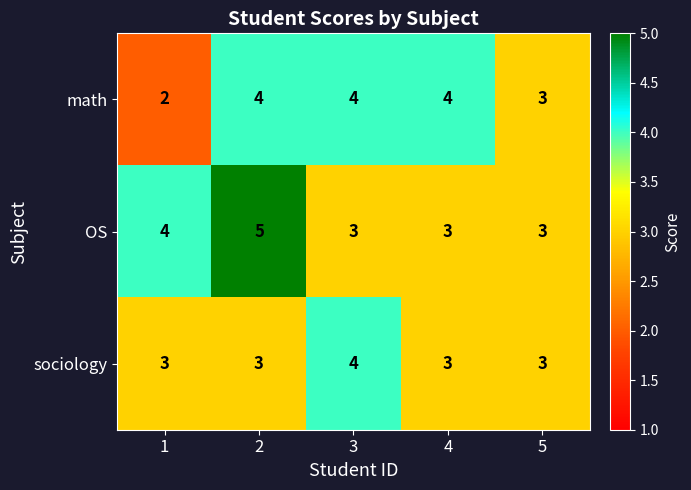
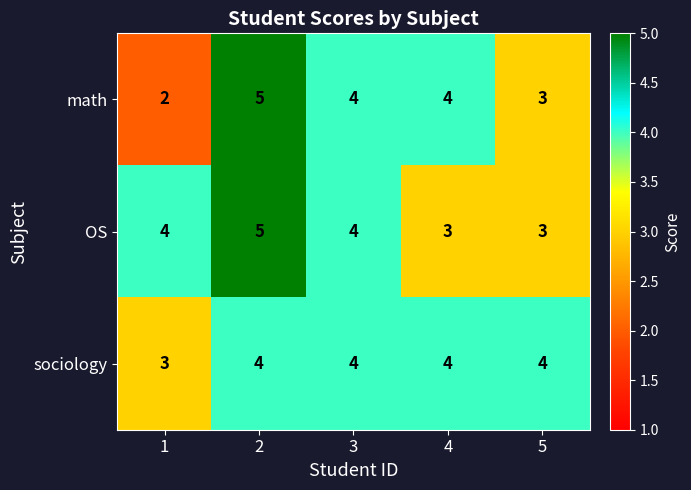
math, 2: 4 -> 5
OS, 3: 3 -> 4
sociology, 2: 3 -> 4
sociology, 4: 3 -> 4
sociology, 5: 3 -> 4
